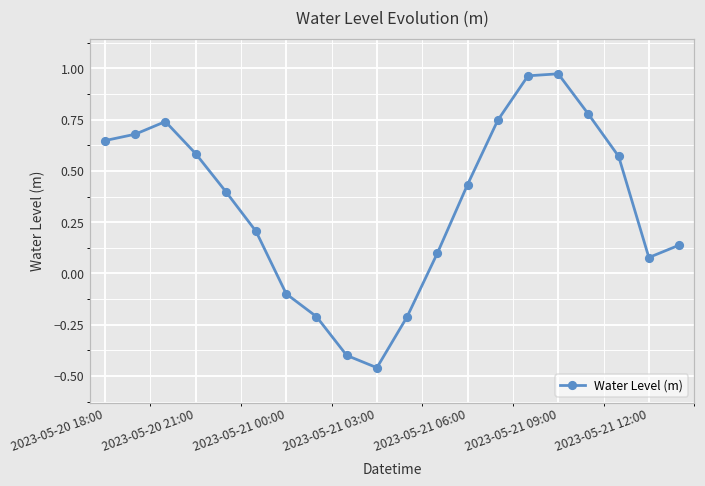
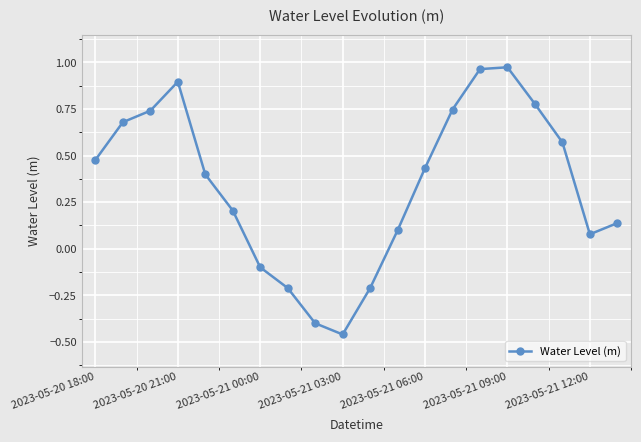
2023-05-20 18:00: 0.65 -> 0.48
2023-05-20 21:00: 0.58 -> 0.90
